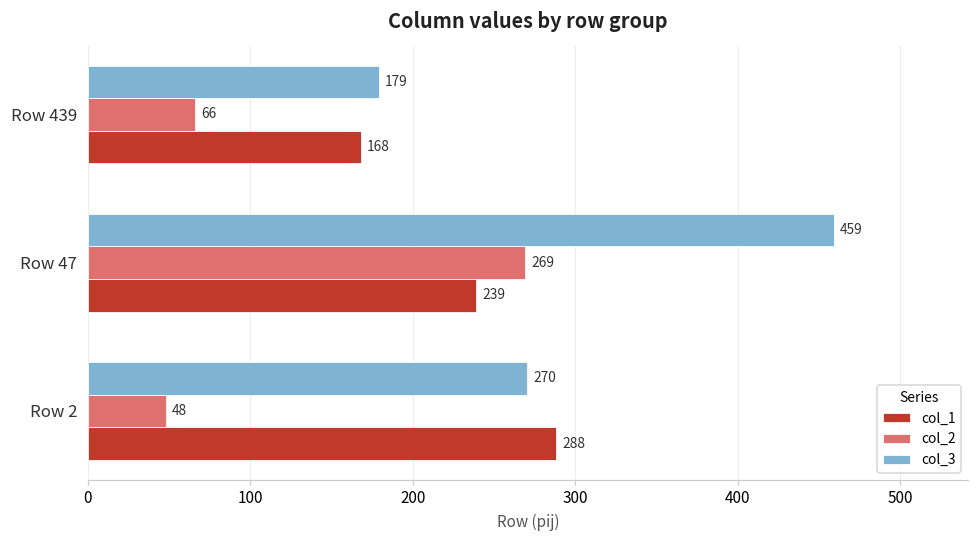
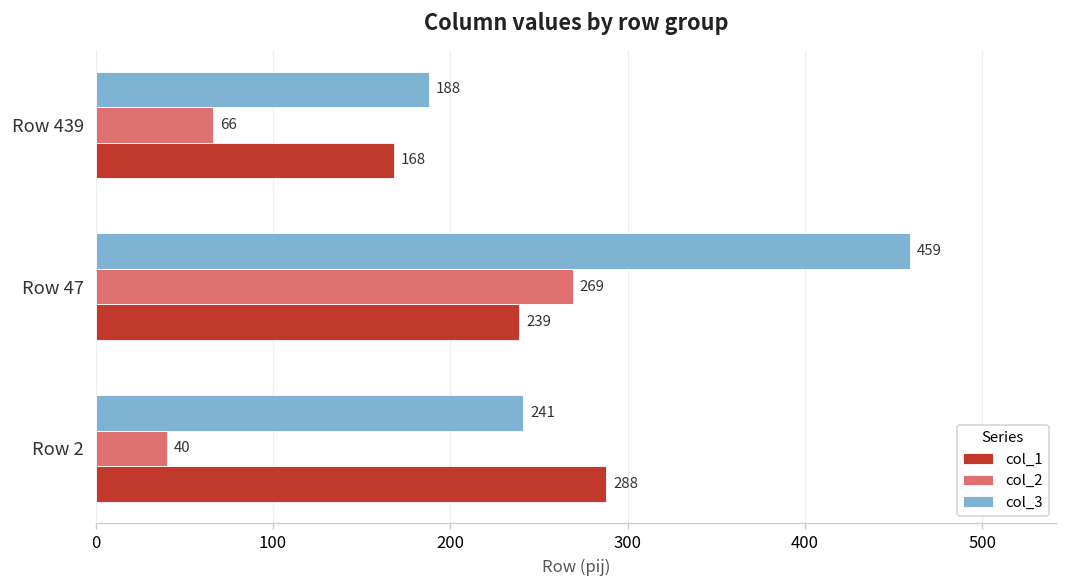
col_3, Row 439: 179 -> 188
col_3, Row 2: 270 -> 241
col_2, Row 2: 48 -> 40
